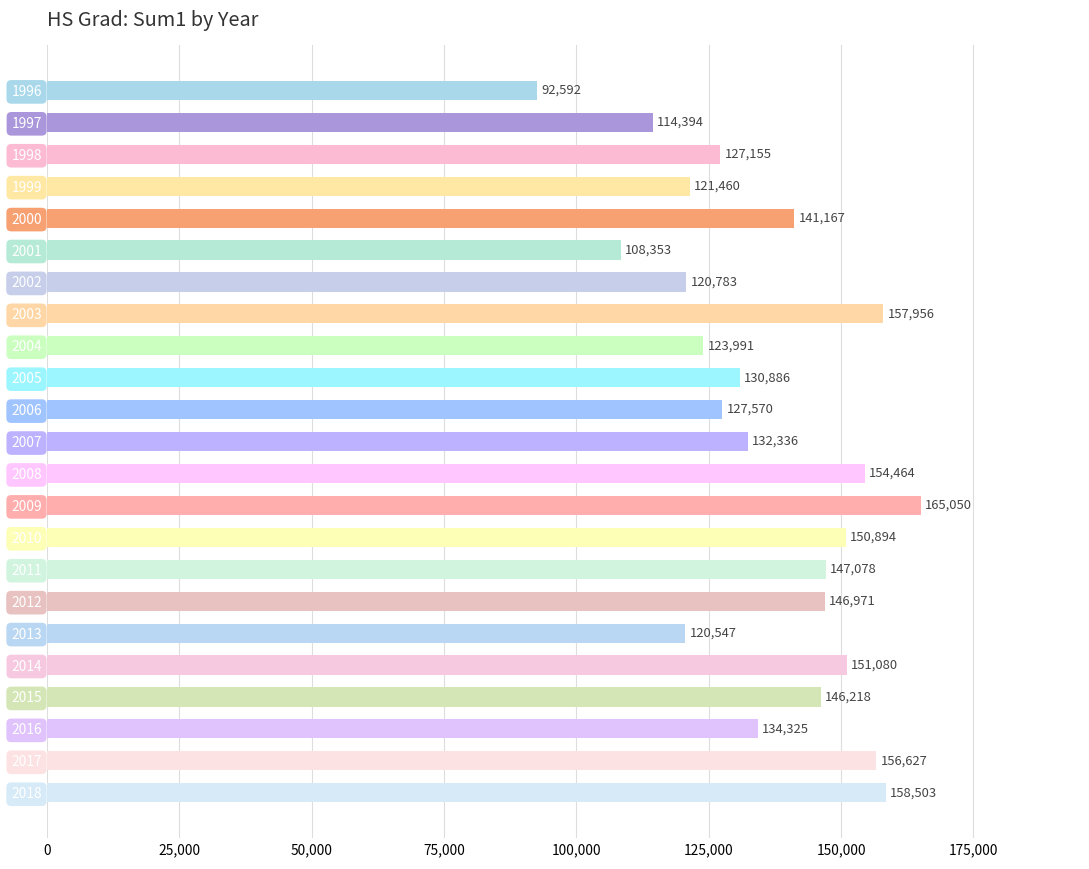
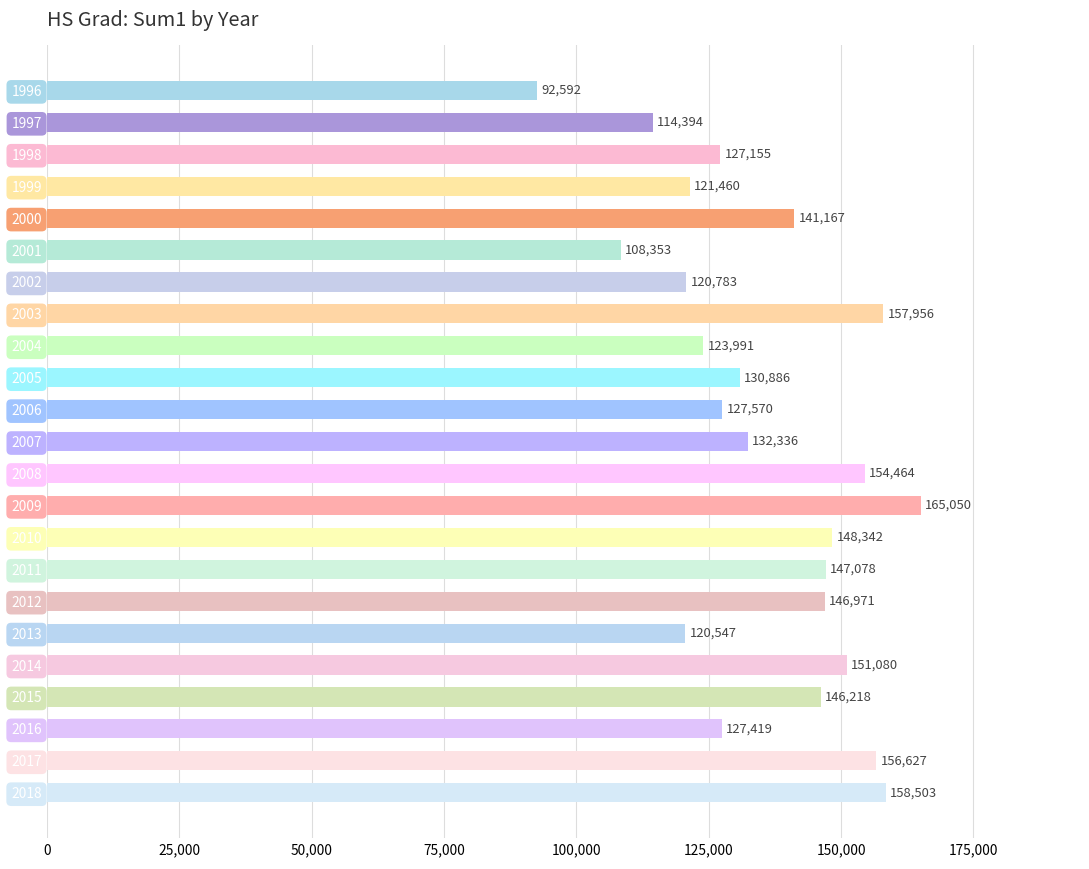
2010: 150,894 -> 148,342
2016: 134,325 -> 127,419
